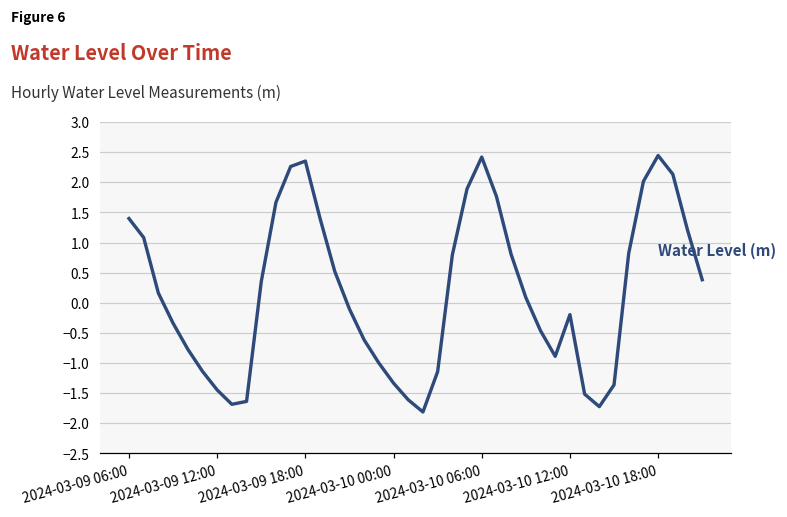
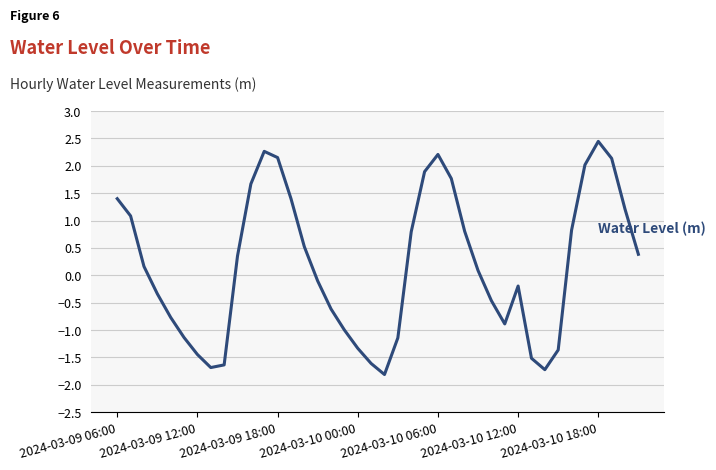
2024-03-09 18:00: 2.4 -> 2.1
2024-03-10 06:00: 2.4 -> 2.2
